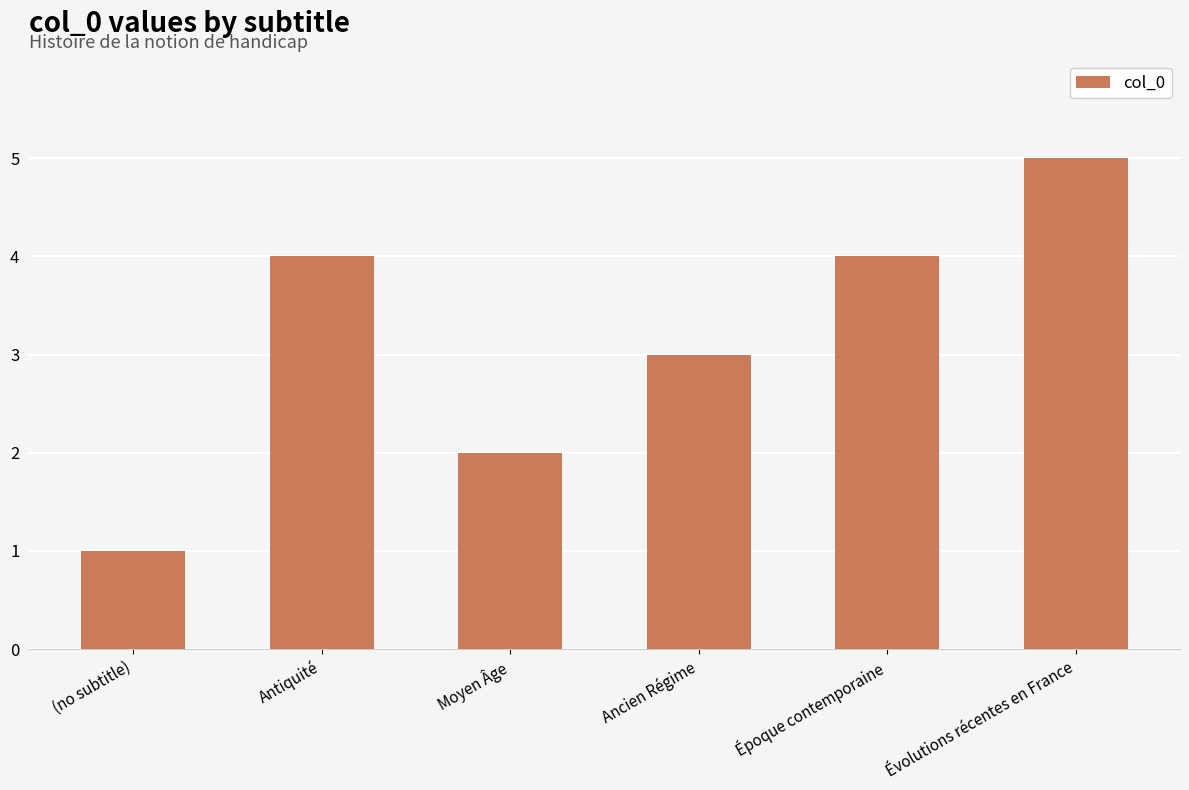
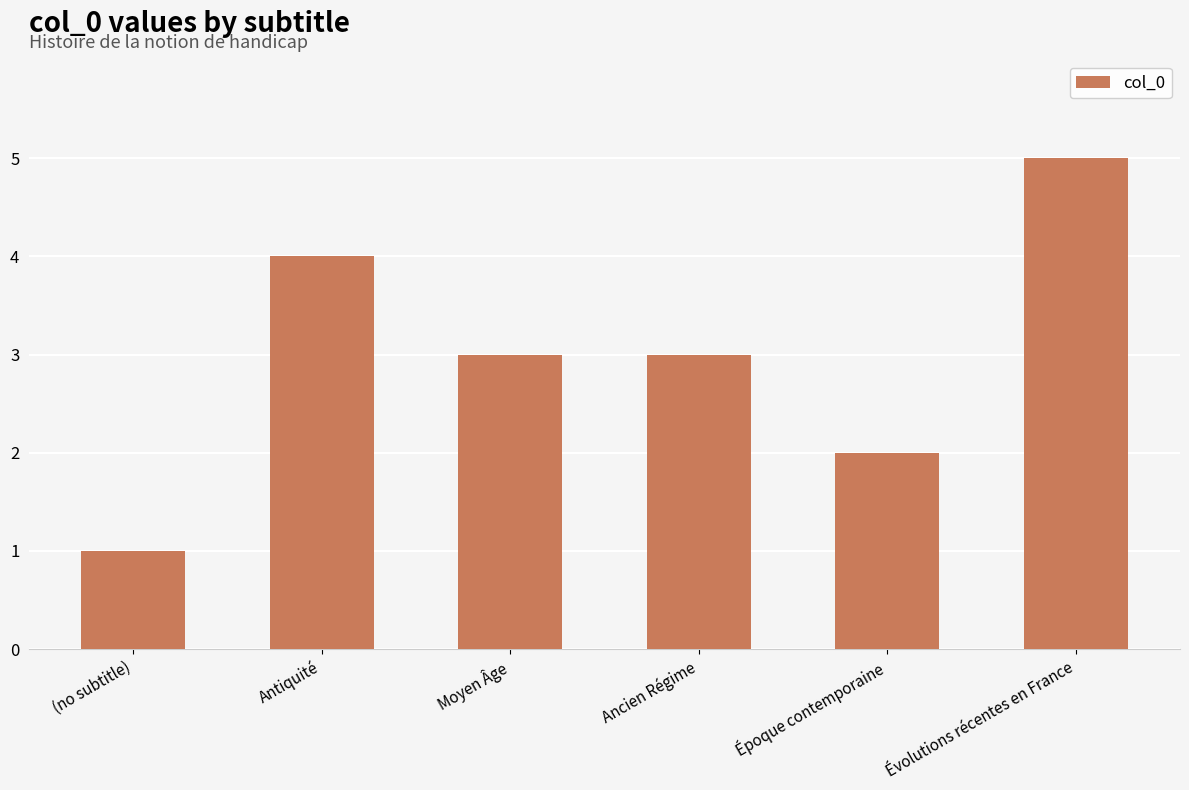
Moyen Âge: 2 -> 3
Époque contemporaine: 4 -> 2
